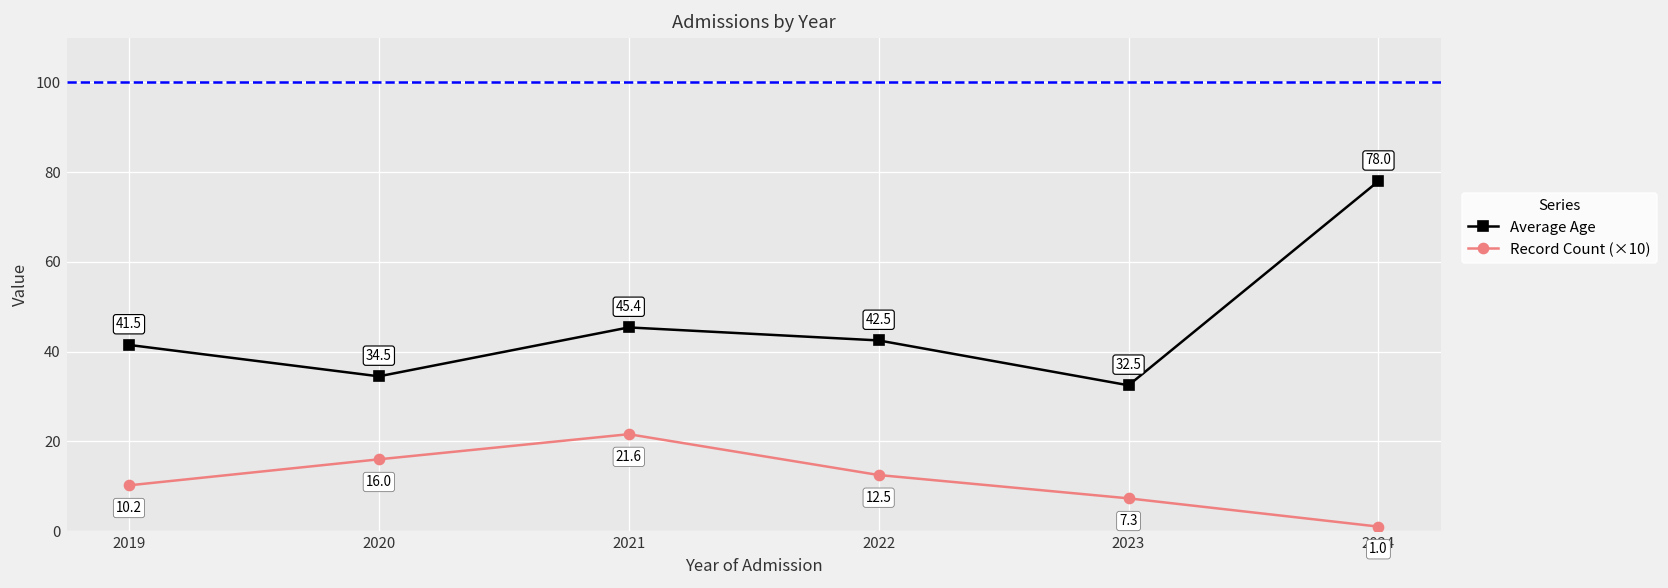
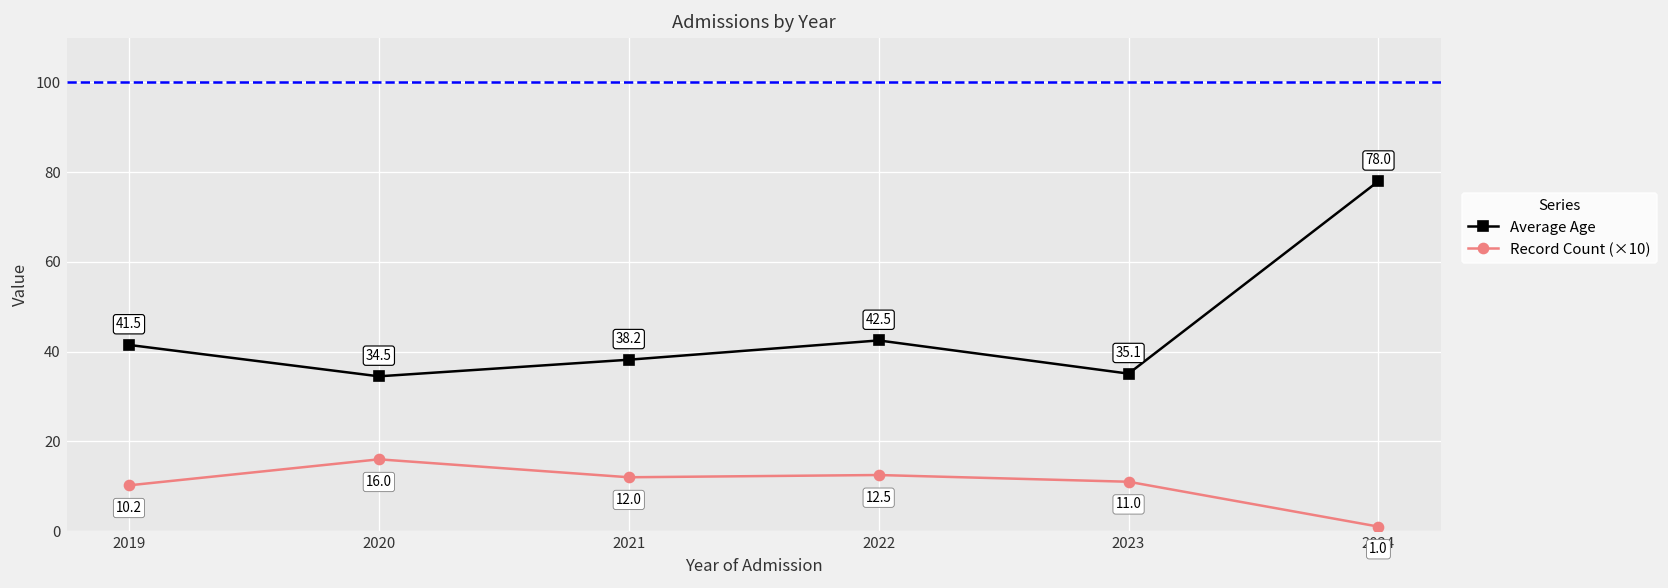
Average Age, 2021: 45.4 -> 38.2
Record Count (×10), 2021: 21.6 -> 12.0
Average Age, 2023: 32.5 -> 35.1
Record Count (×10), 2023: 7.3 -> 11.0
